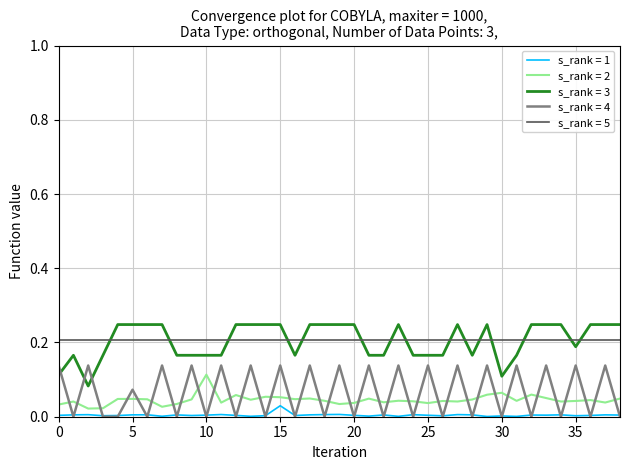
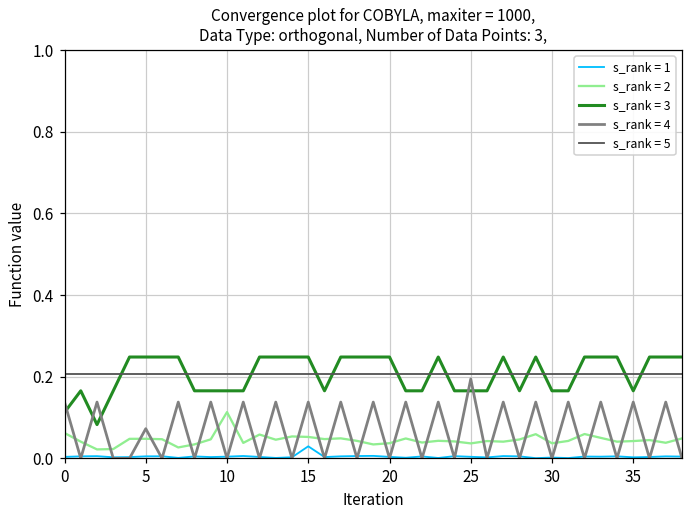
s_rank = 2, 0: 0.03 -> 0.06
s_rank = 4, 25: 0.14 -> 0.19
s_rank = 2, 30: 0.06 -> 0.04
s_rank = 3, 30: 0.11 -> 0.17
s_rank = 3, 35: 0.19 -> 0.17
